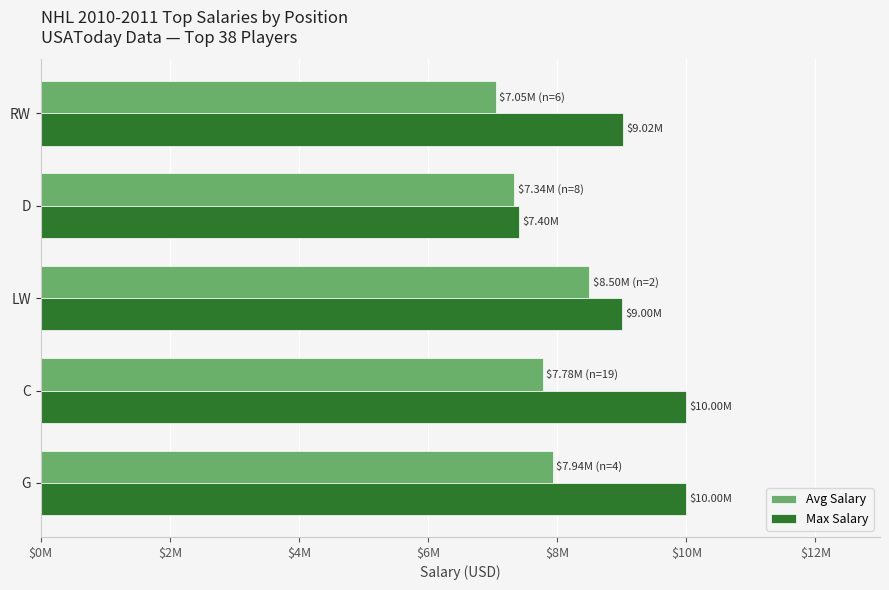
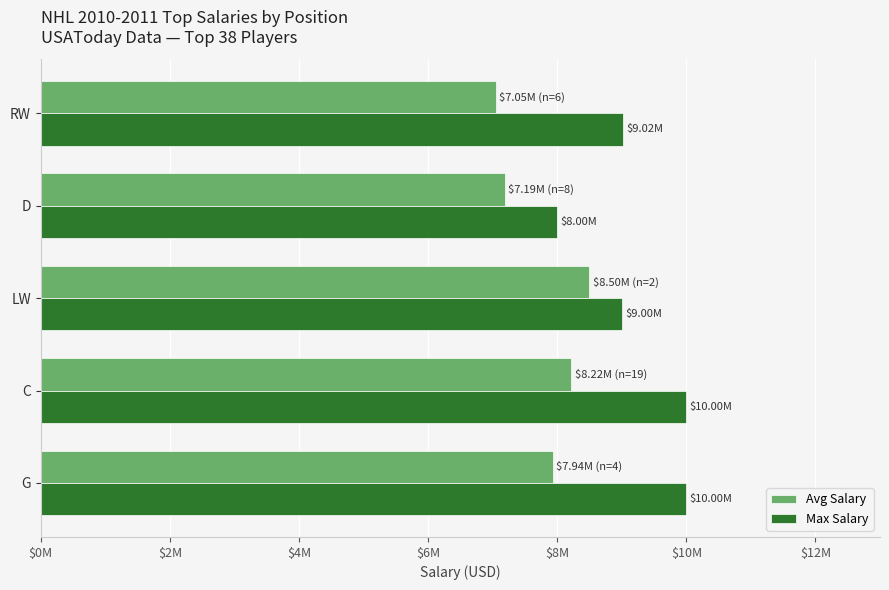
Avg Salary, D: $7.34M -> $7.19M
Max Salary, D: $7.40M -> $8.00M
Avg Salary, C: $7.78M -> $8.22M
